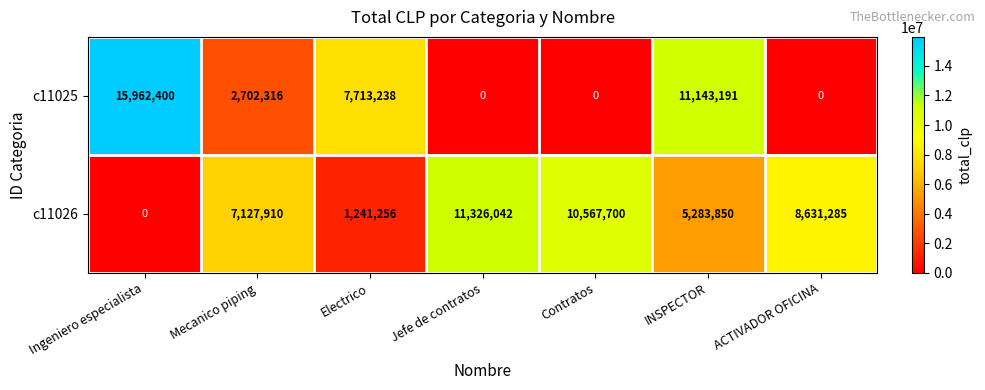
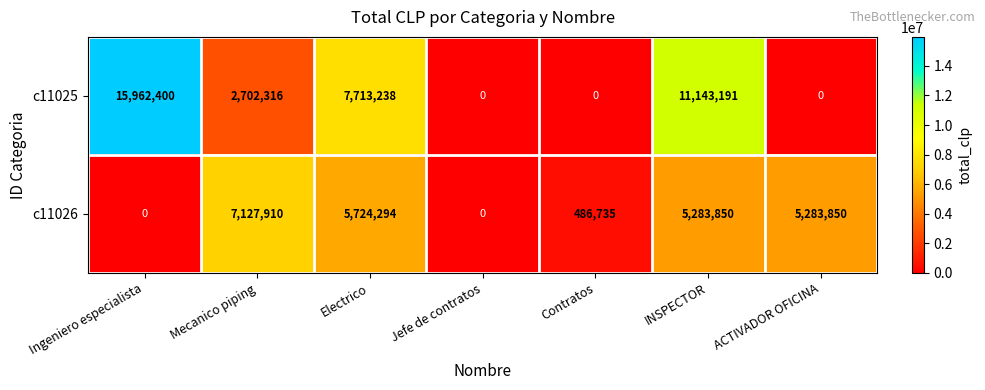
c11026, Electrico: 1,241,256 -> 5,724,294
c11026, Jefe de contratos: 11,326,042 -> 0
c11026, Contratos: 10,567,700 -> 486,735
c11026, ACTIVADOR OFICINA: 8,631,285 -> 5,283,850
